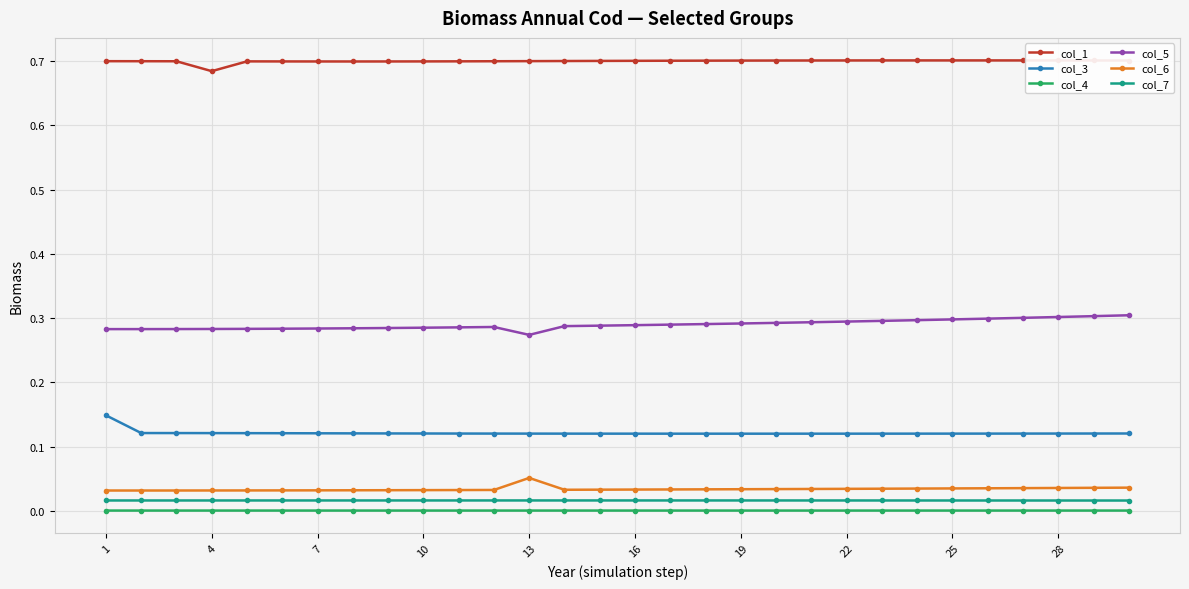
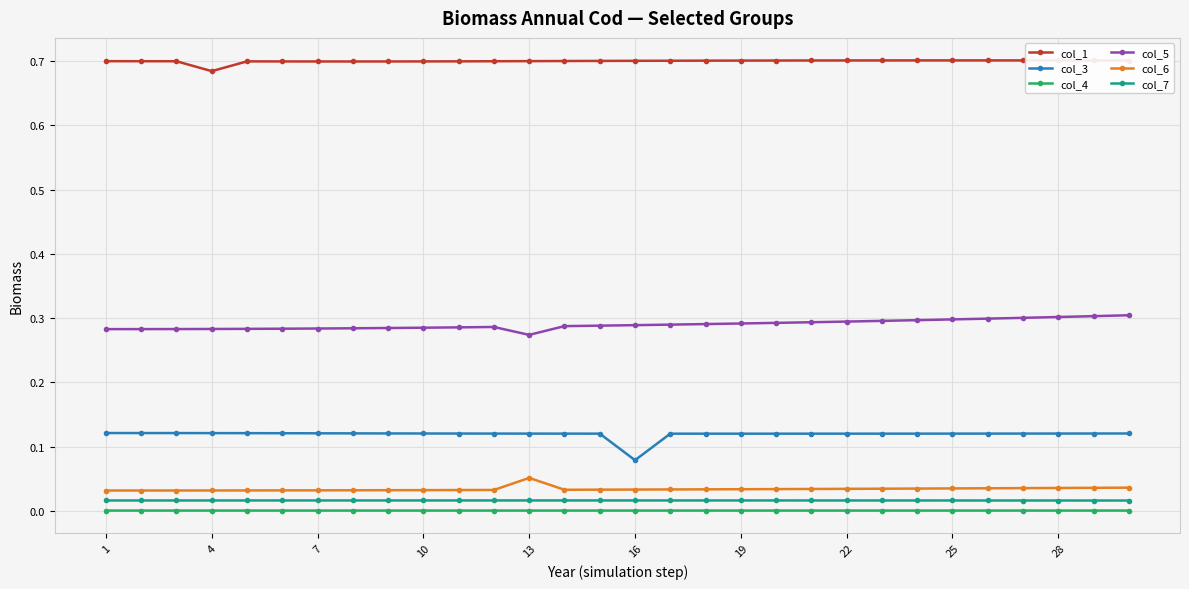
col_3, 1: 0.15 -> 0.12
col_3, 16: 0.12 -> 0.08
